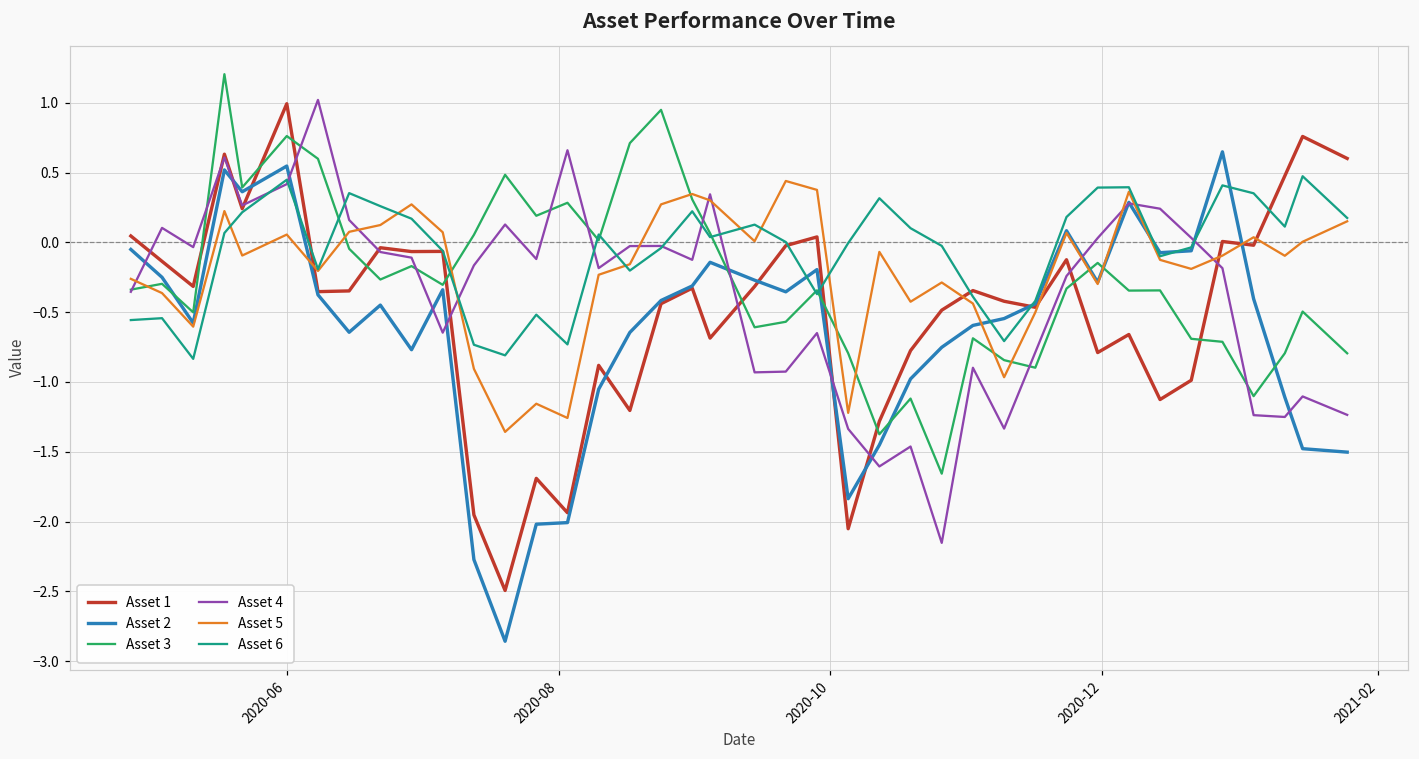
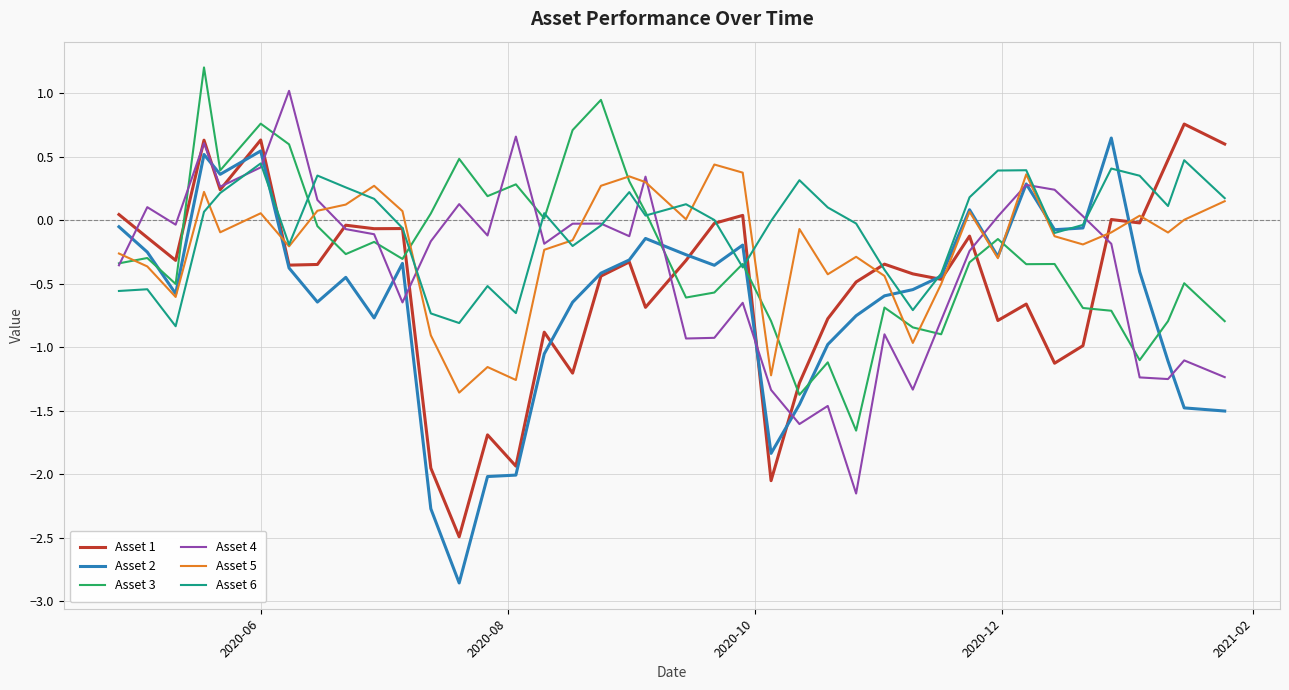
Asset 1, 2020-06: 0.99 -> 0.63
